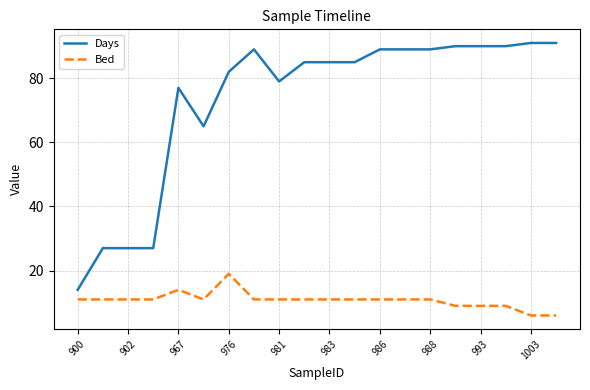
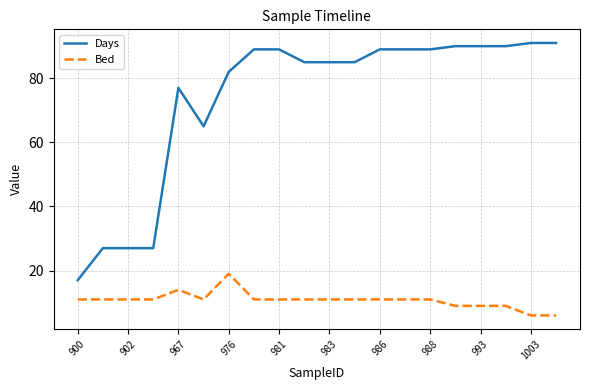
Days, 900: 14 -> 17
Days, 981: 79 -> 89
